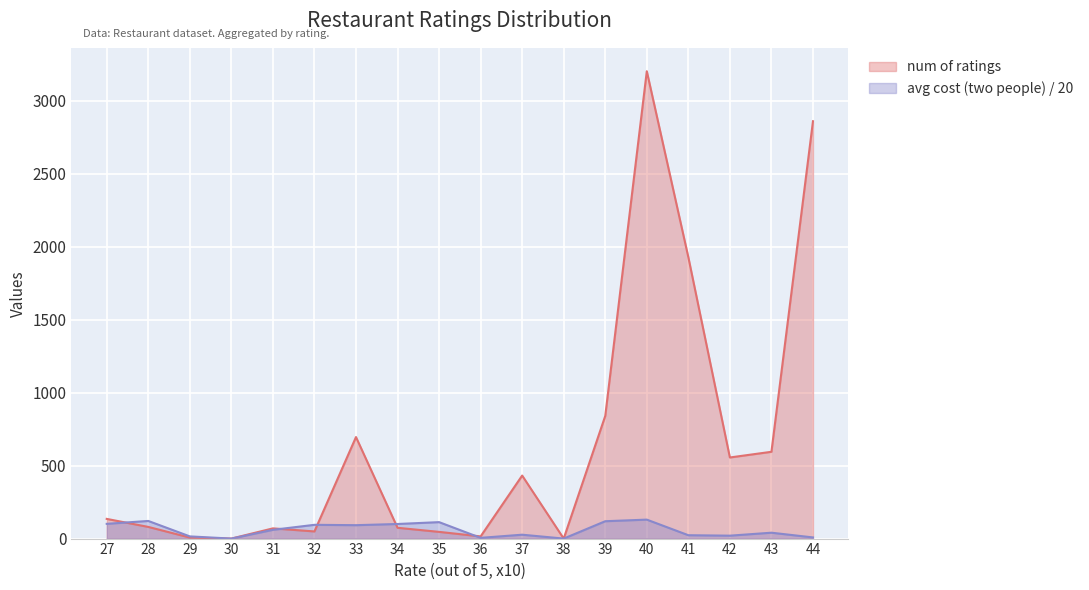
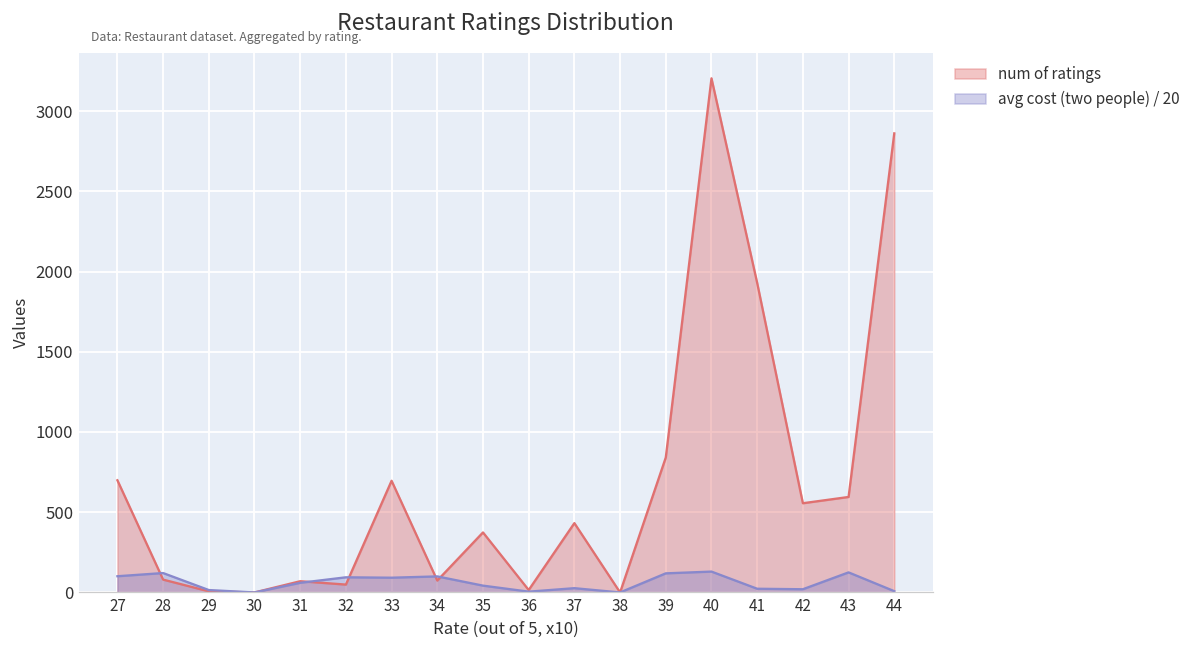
num of ratings, 27: 140 -> 700
num of ratings, 35: 50 -> 370
avg cost (two people) / 20, 35: 110 -> 40
avg cost (two people) / 20, 43: 40 -> 130
